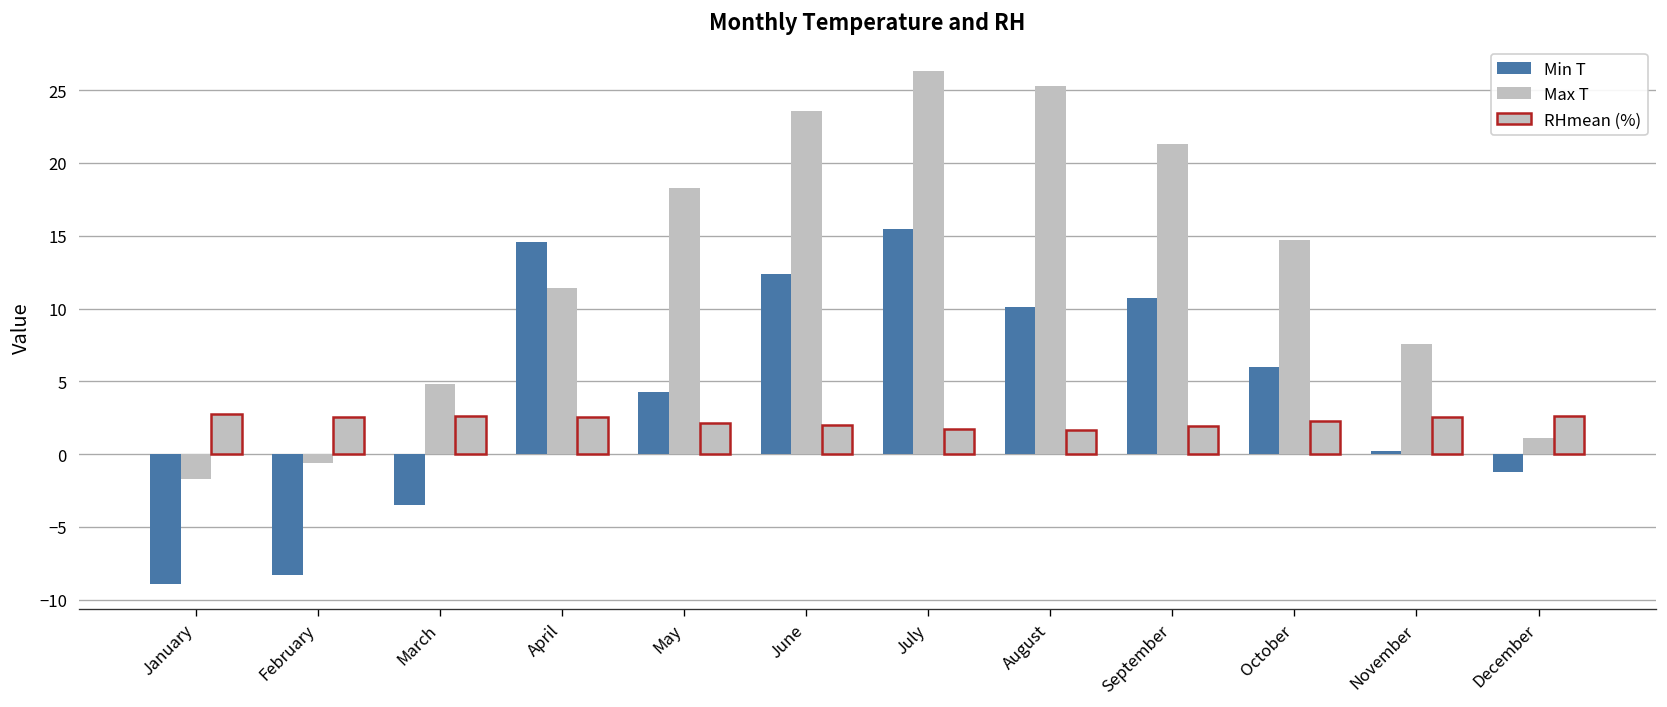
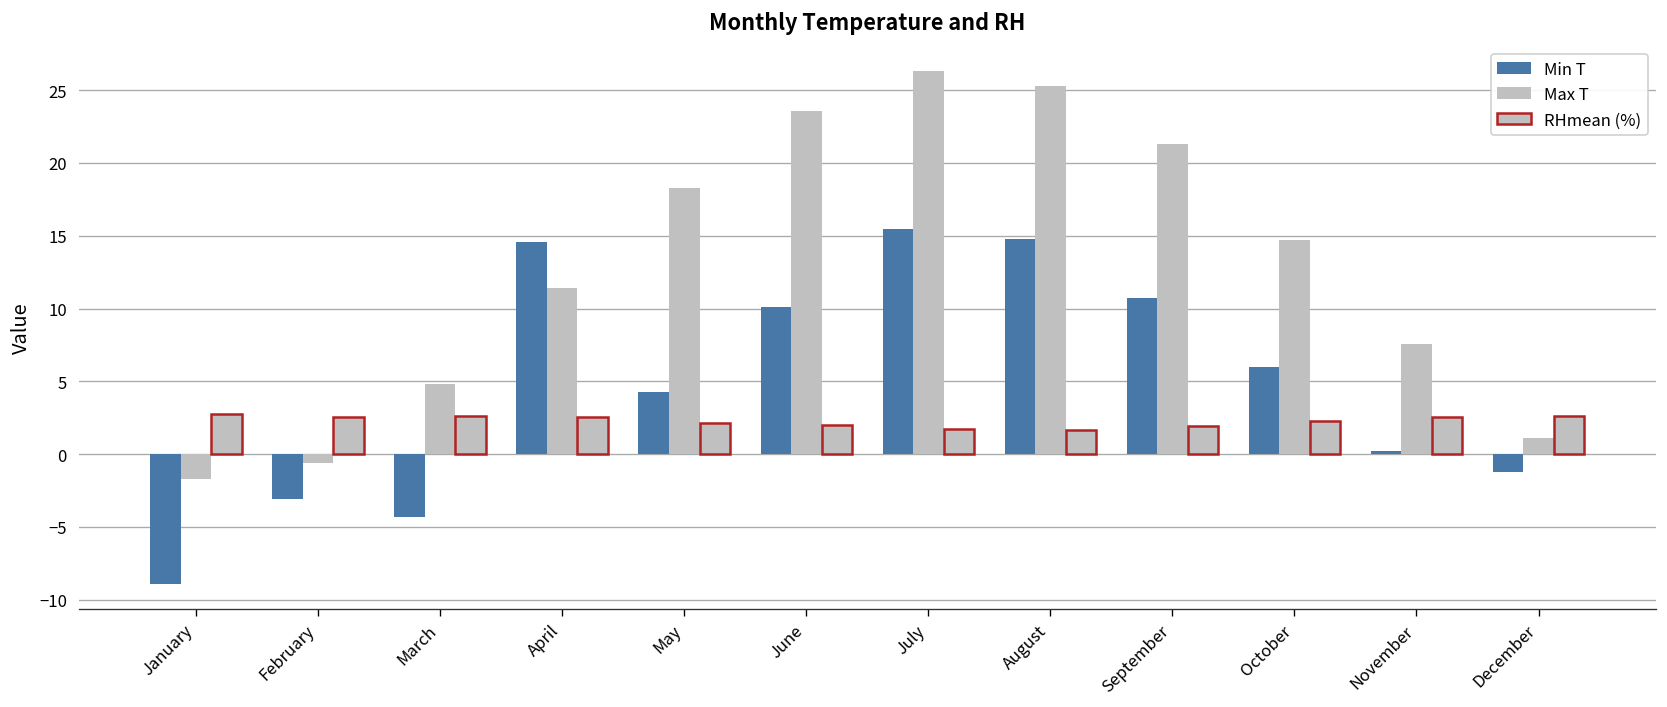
Min T, February: -8.3 -> -3.1
Min T, March: -3.5 -> -4.3
Min T, June: 12.4 -> 10.1
Min T, August: 10.1 -> 14.8
